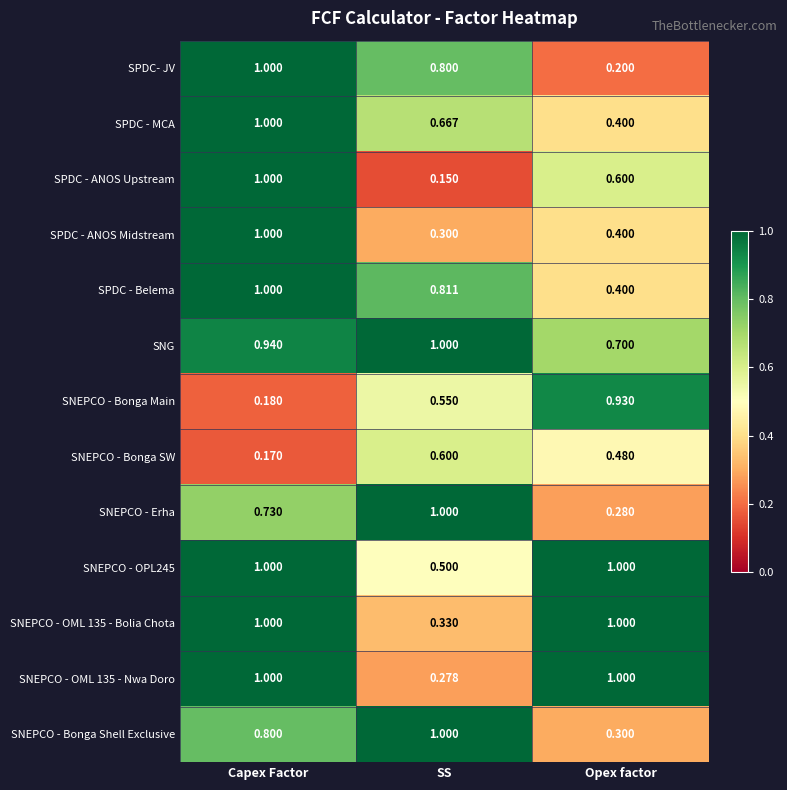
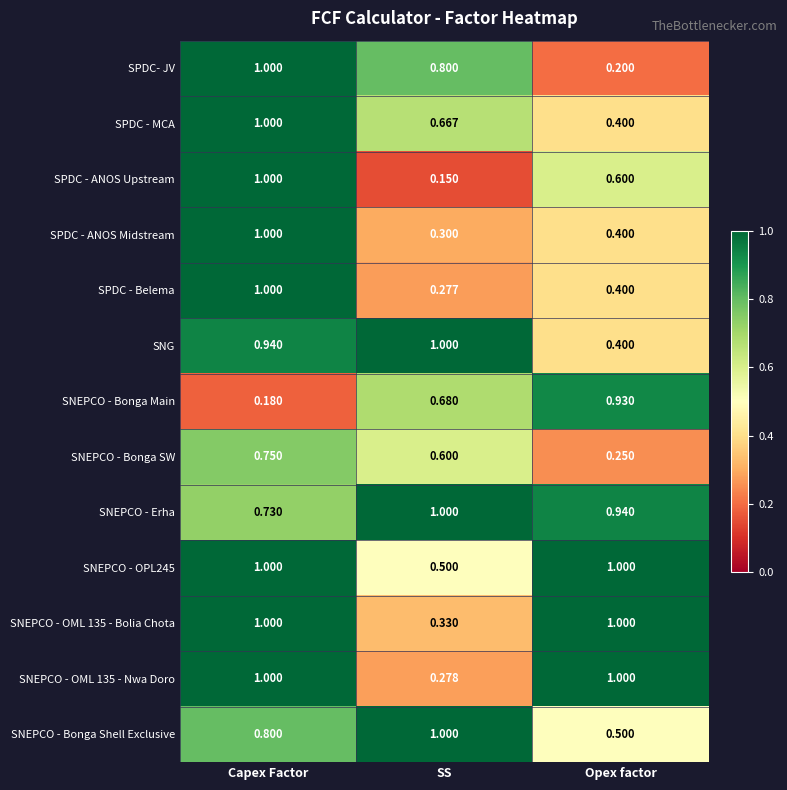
SPDC - Belema, SS: 0.811 -> 0.277
SNG, Opex factor: 0.700 -> 0.400
SNEPCO - Bonga Main, SS: 0.550 -> 0.680
SNEPCO - Bonga SW, Capex Factor: 0.170 -> 0.750
SNEPCO - Bonga SW, Opex factor: 0.480 -> 0.250
SNEPCO - Erha, Opex factor: 0.280 -> 0.940
SNEPCO - Bonga Shell Exclusive, Opex factor: 0.300 -> 0.500
